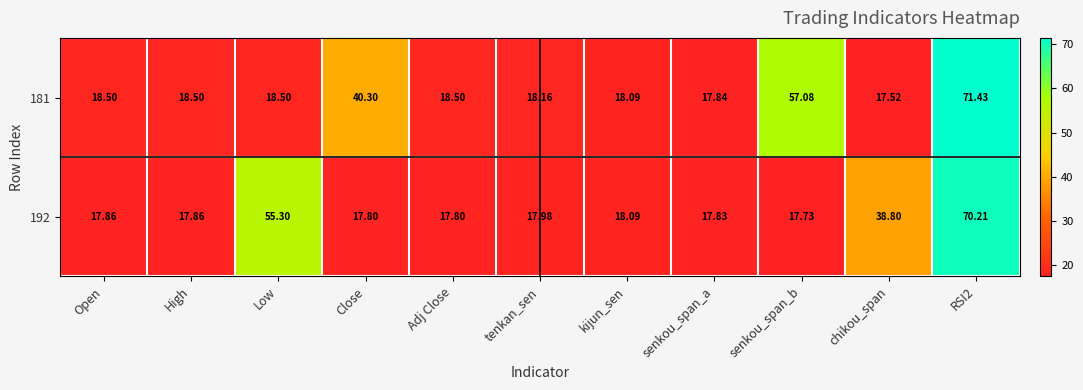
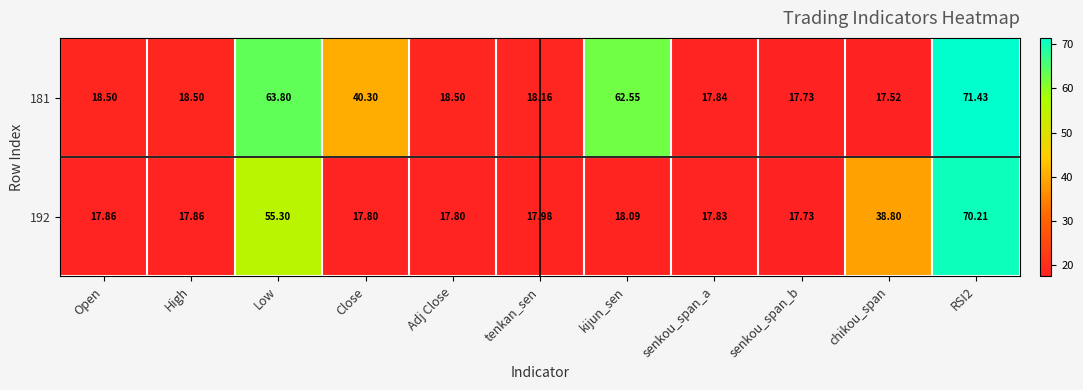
181, Low: 18.50 -> 63.80
181, kijun_sen: 18.09 -> 62.55
181, senkou_span_b: 57.08 -> 17.73
